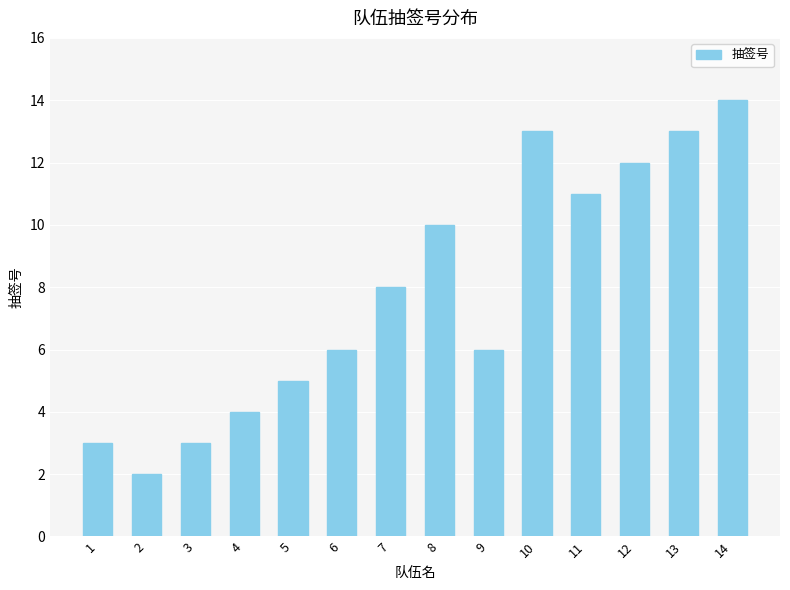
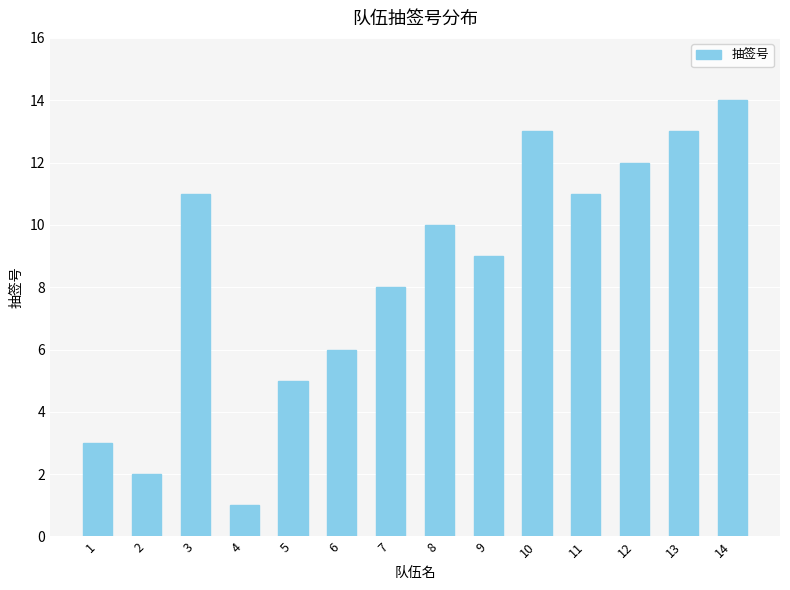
3: 3 -> 11
4: 4 -> 1
9: 6 -> 9
